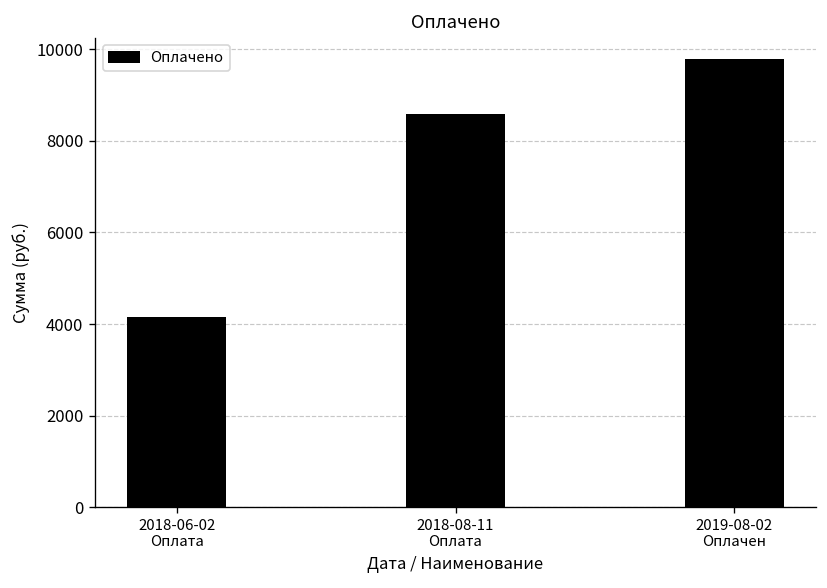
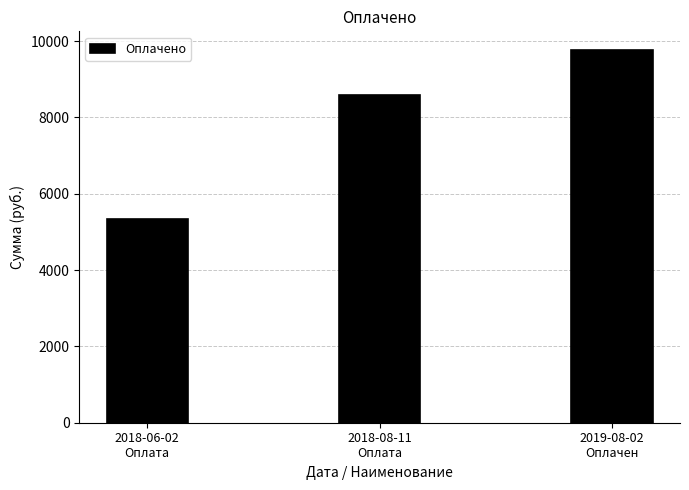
2018-06-02 Оплата: 4100 -> 5300
